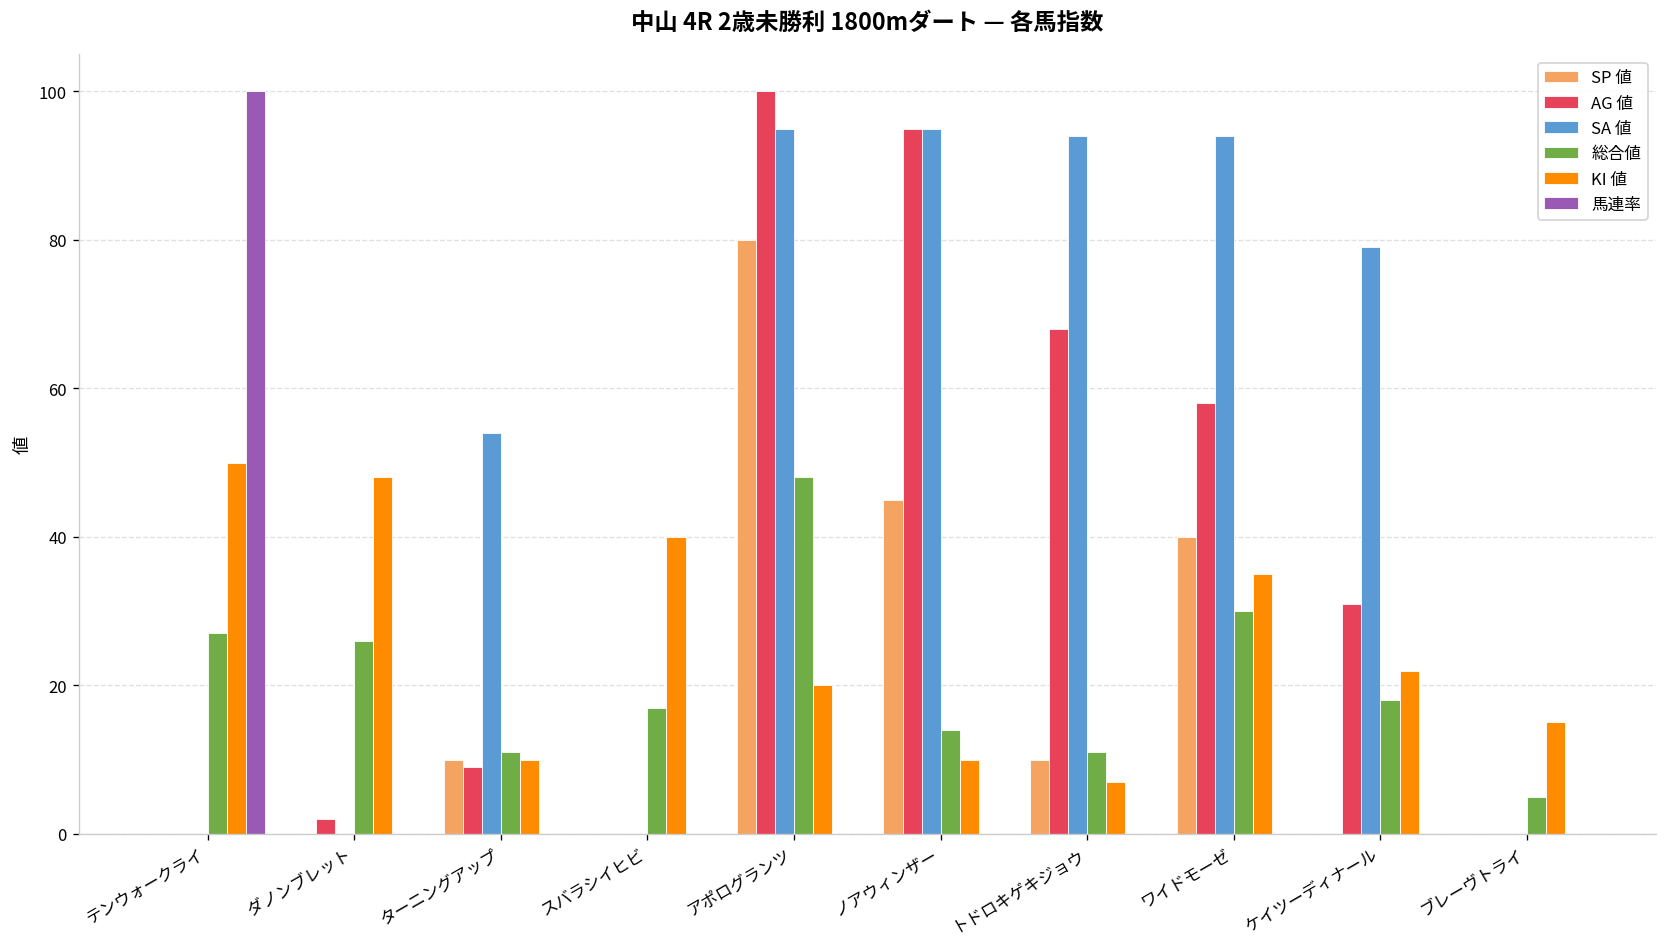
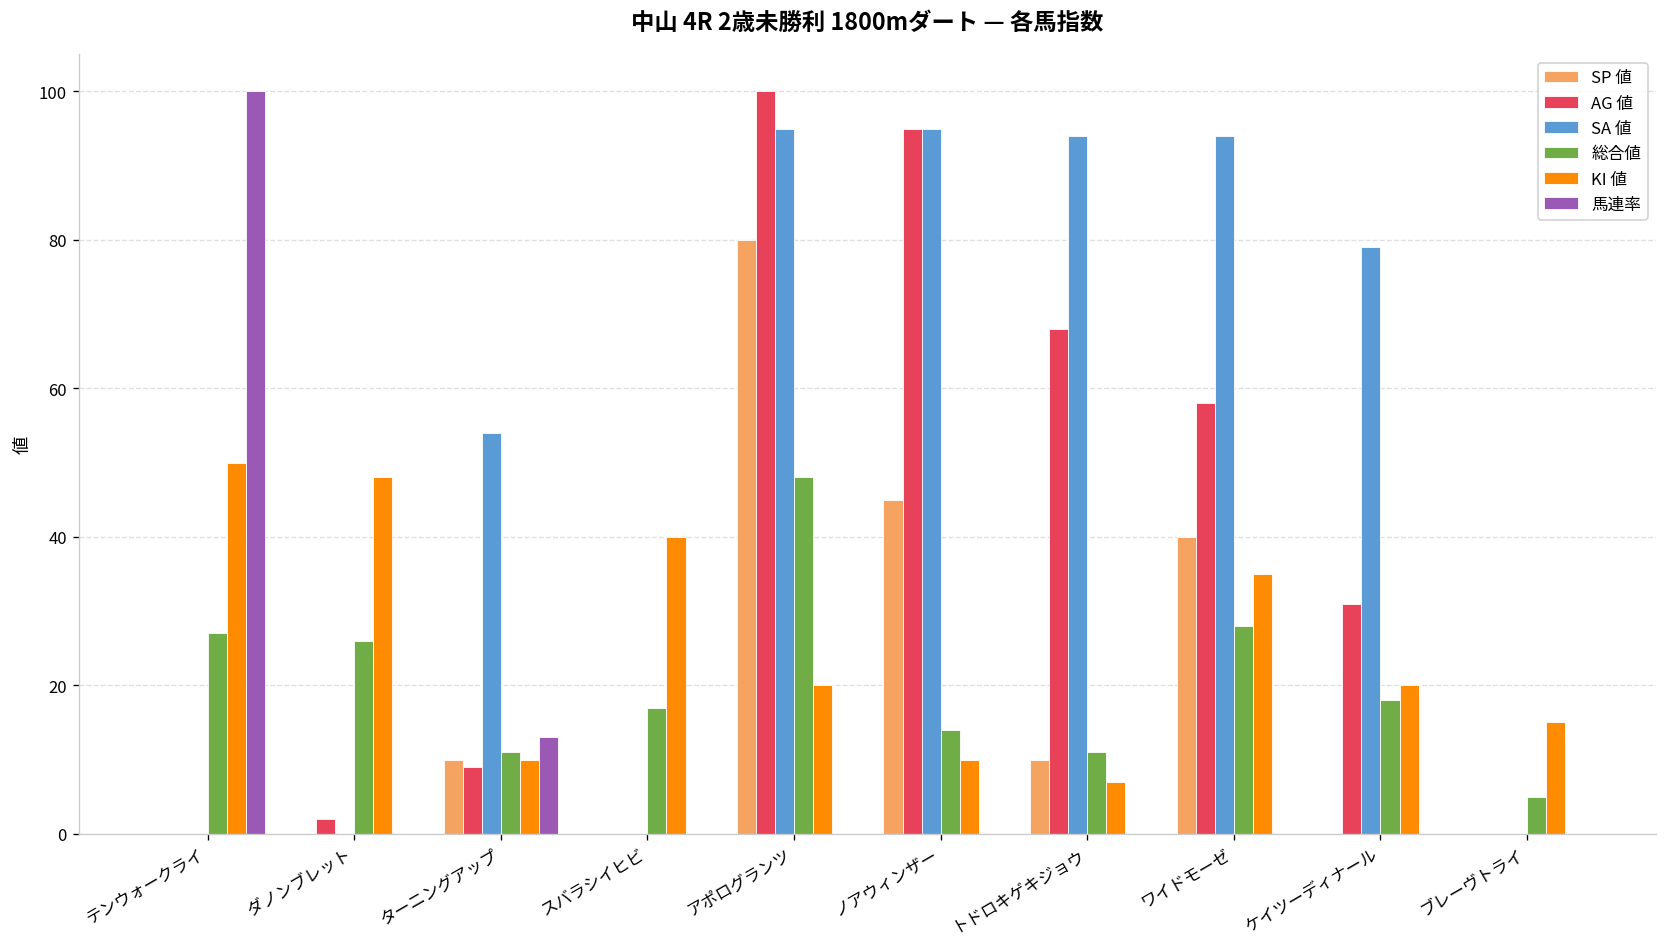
馬連率, ターニングアップ: 0 -> 13
総合値, ワイドモーゼ: 30 -> 28
KI 値, ケイツーディナール: 22 -> 20
